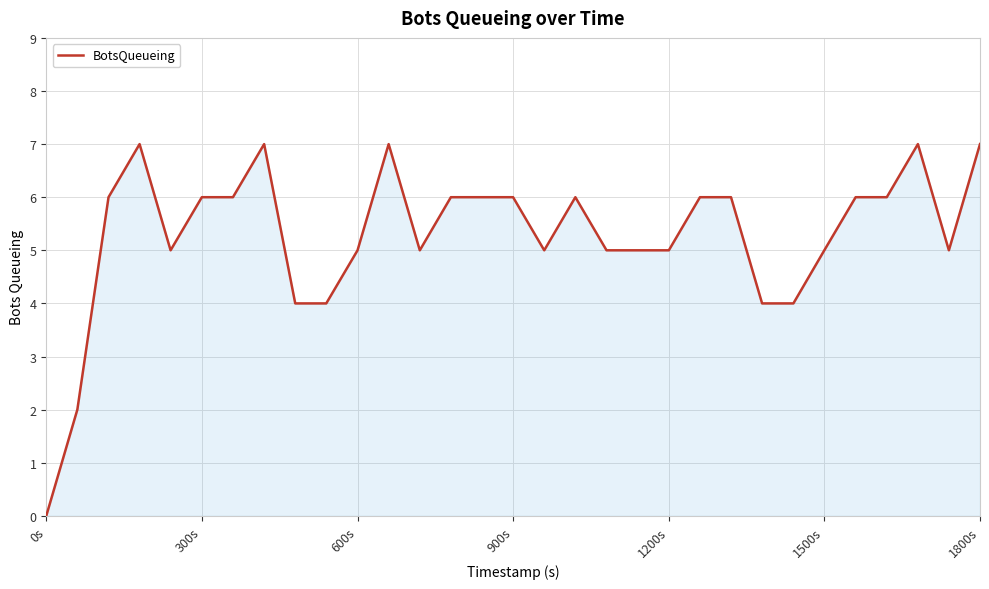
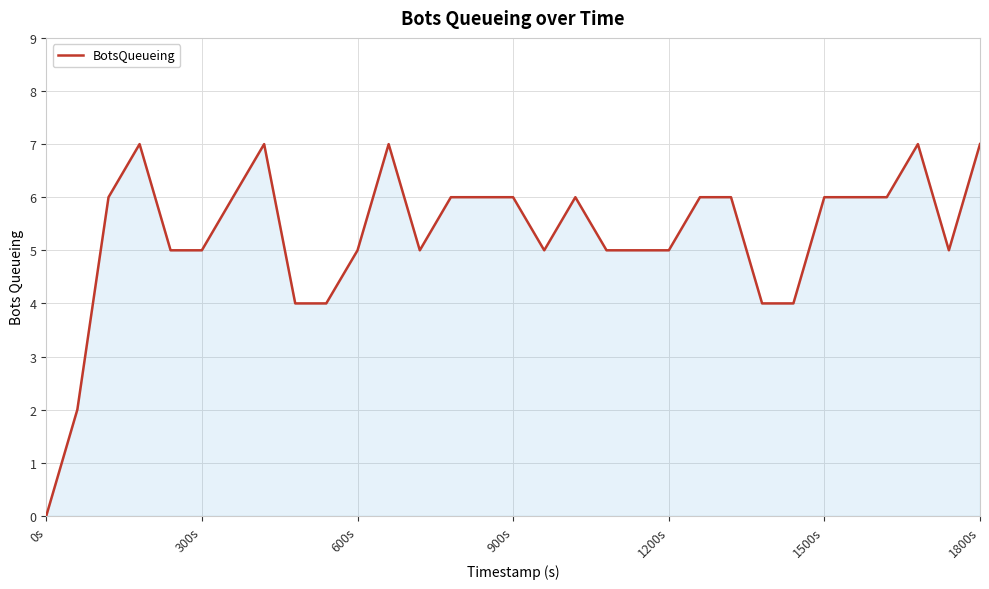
300s: 6 -> 5
1500s: 5 -> 6
